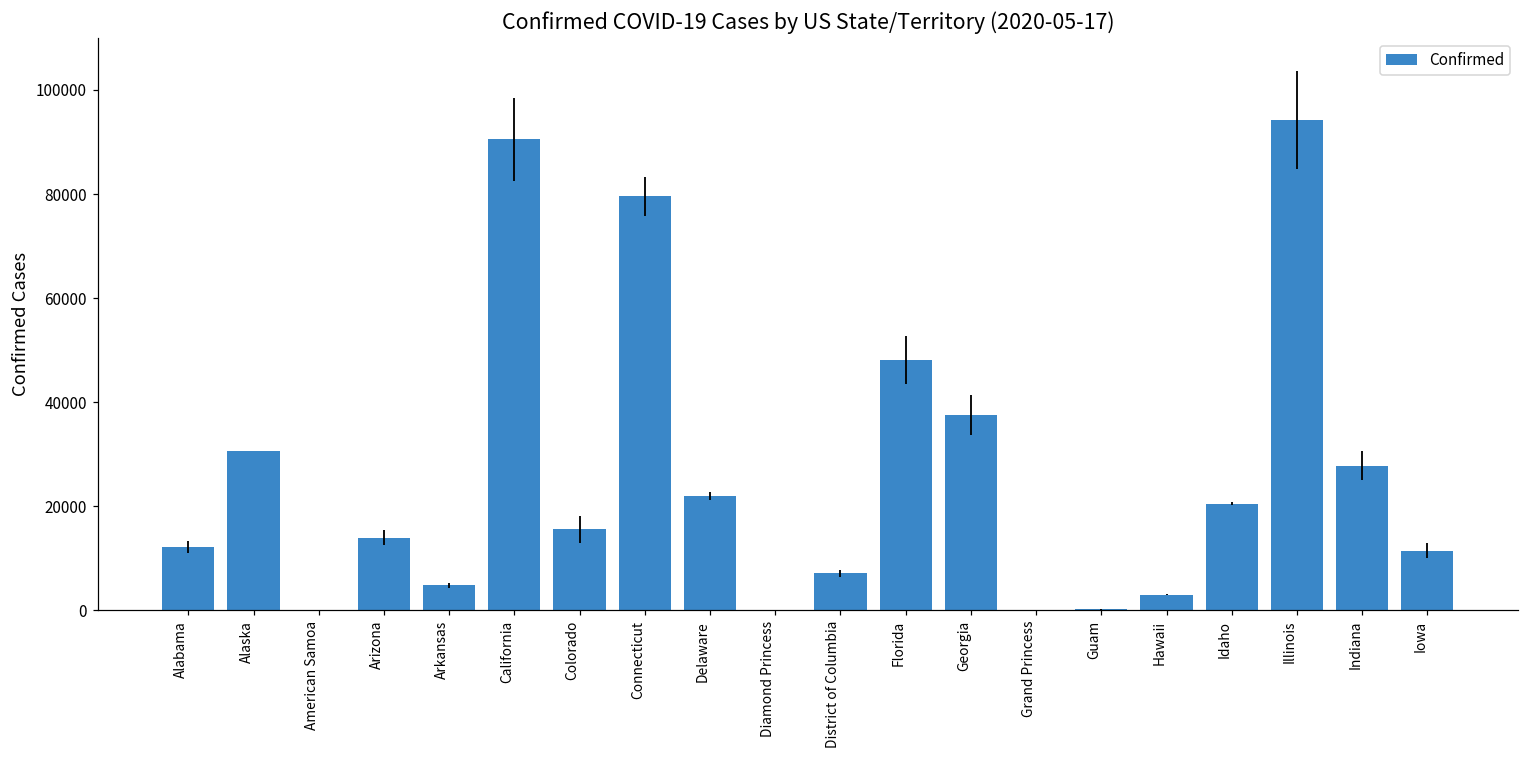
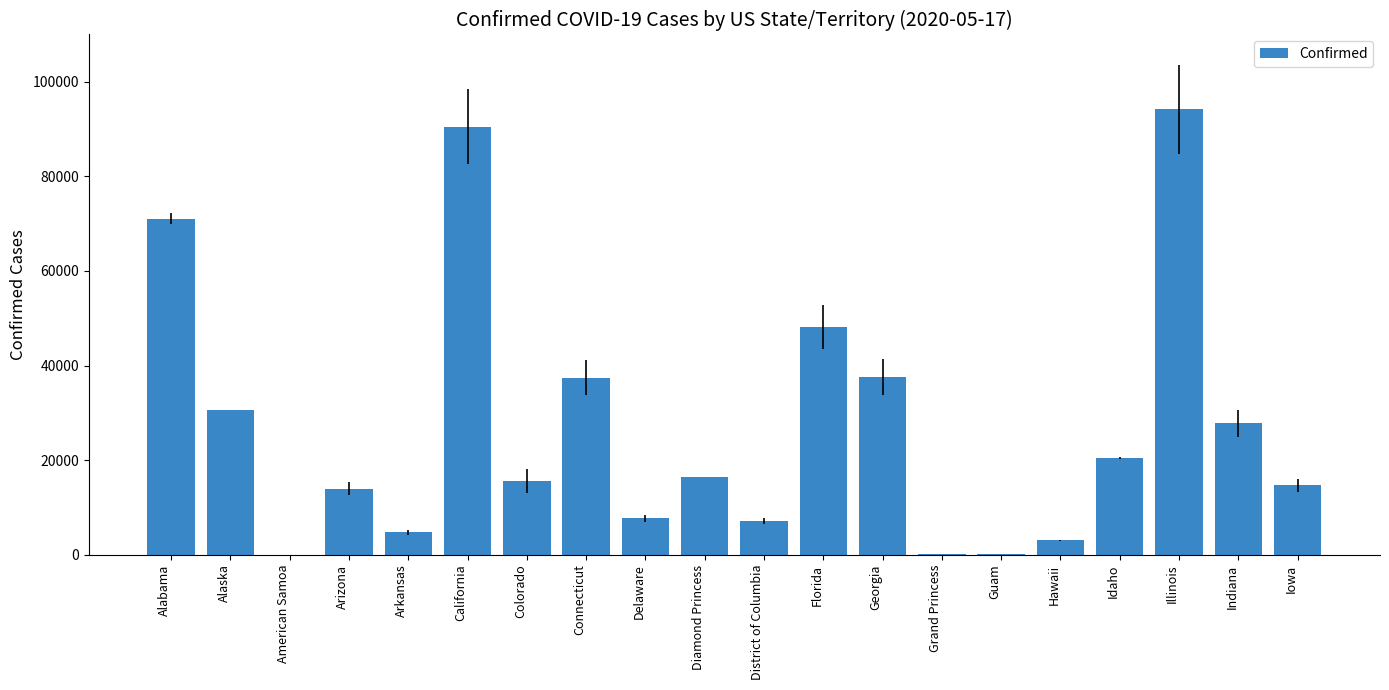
Alabama: 12000 -> 71000
Connecticut: 80000 -> 37000
Delaware: 22000 -> 8000
Diamond Princess: 0 -> 16000
Iowa: 11000 -> 15000
